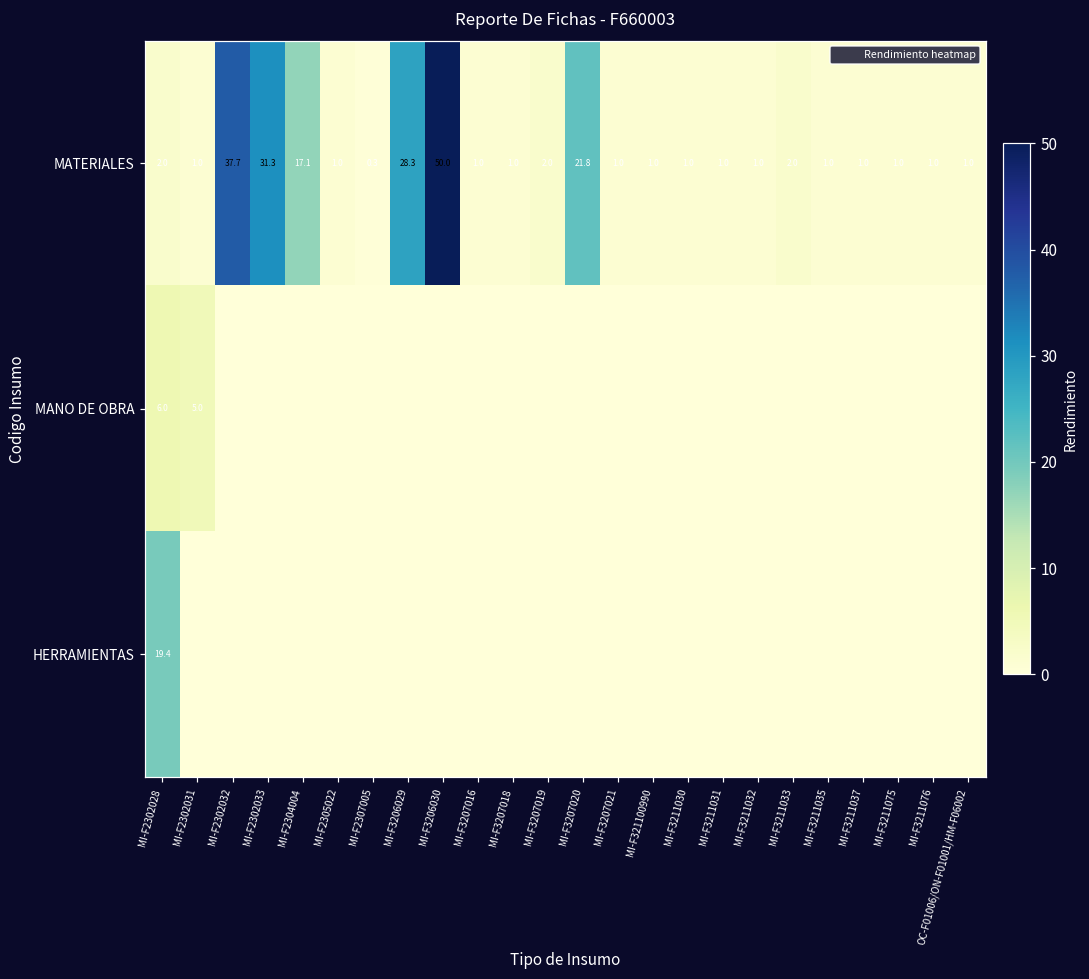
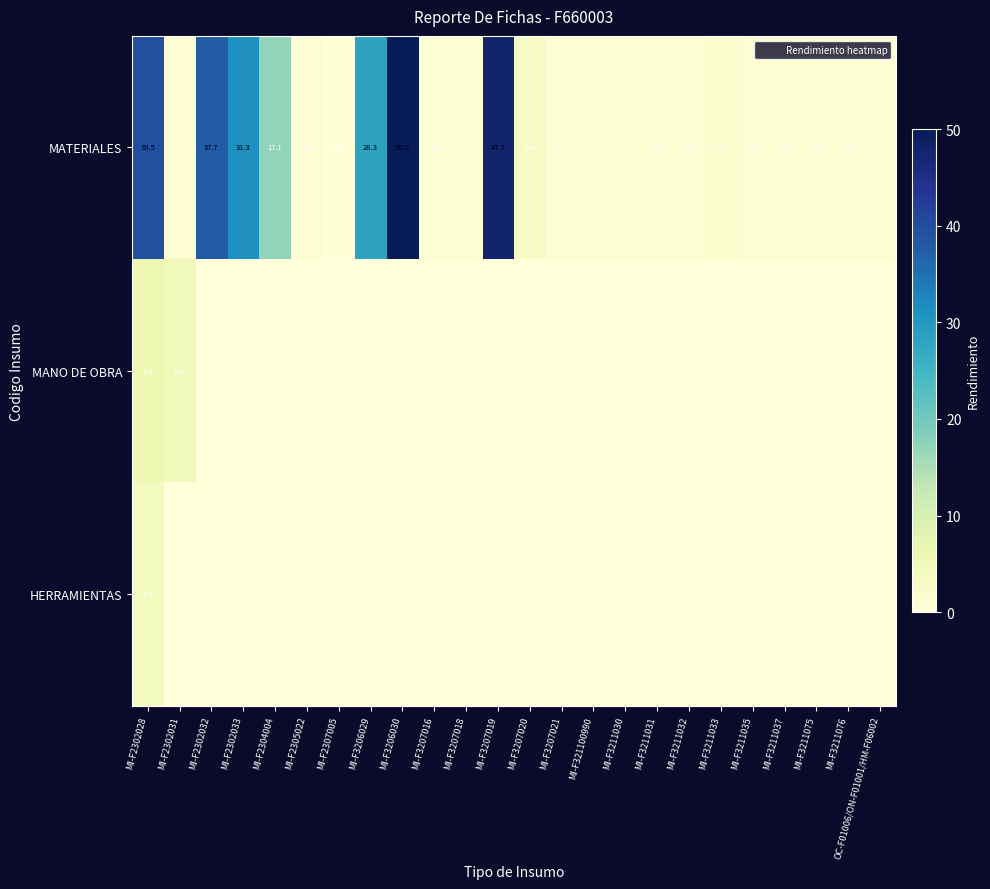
MATERIALES, MI-F2302028: 2.0 -> 39.5
MATERIALES, MI-F3207019: 2.0 -> 47.7
MATERIALES, MI-F3207020: 21.8 -> 3.0
HERRAMIENTAS, MI-F2302028: 19.4 -> 4.0
